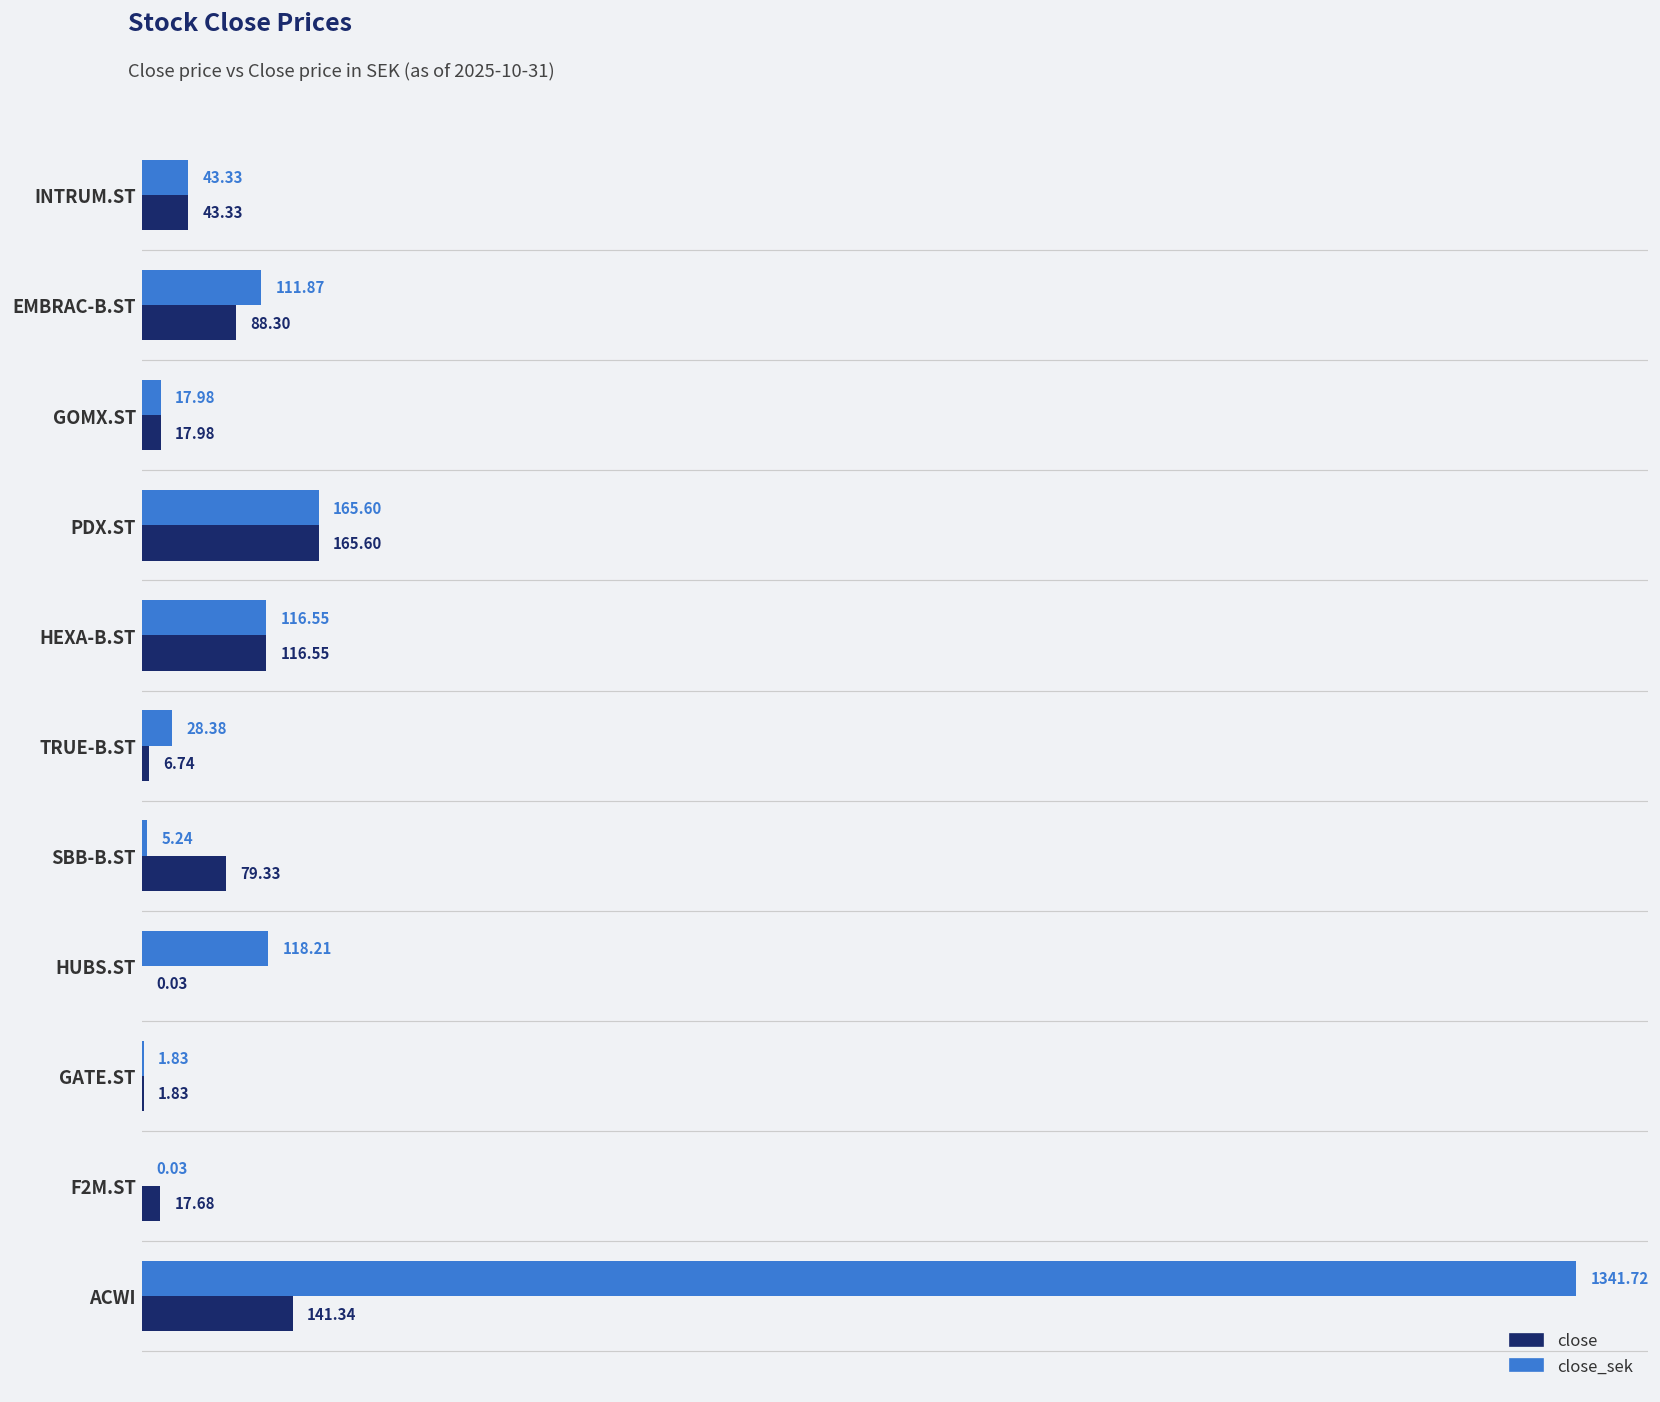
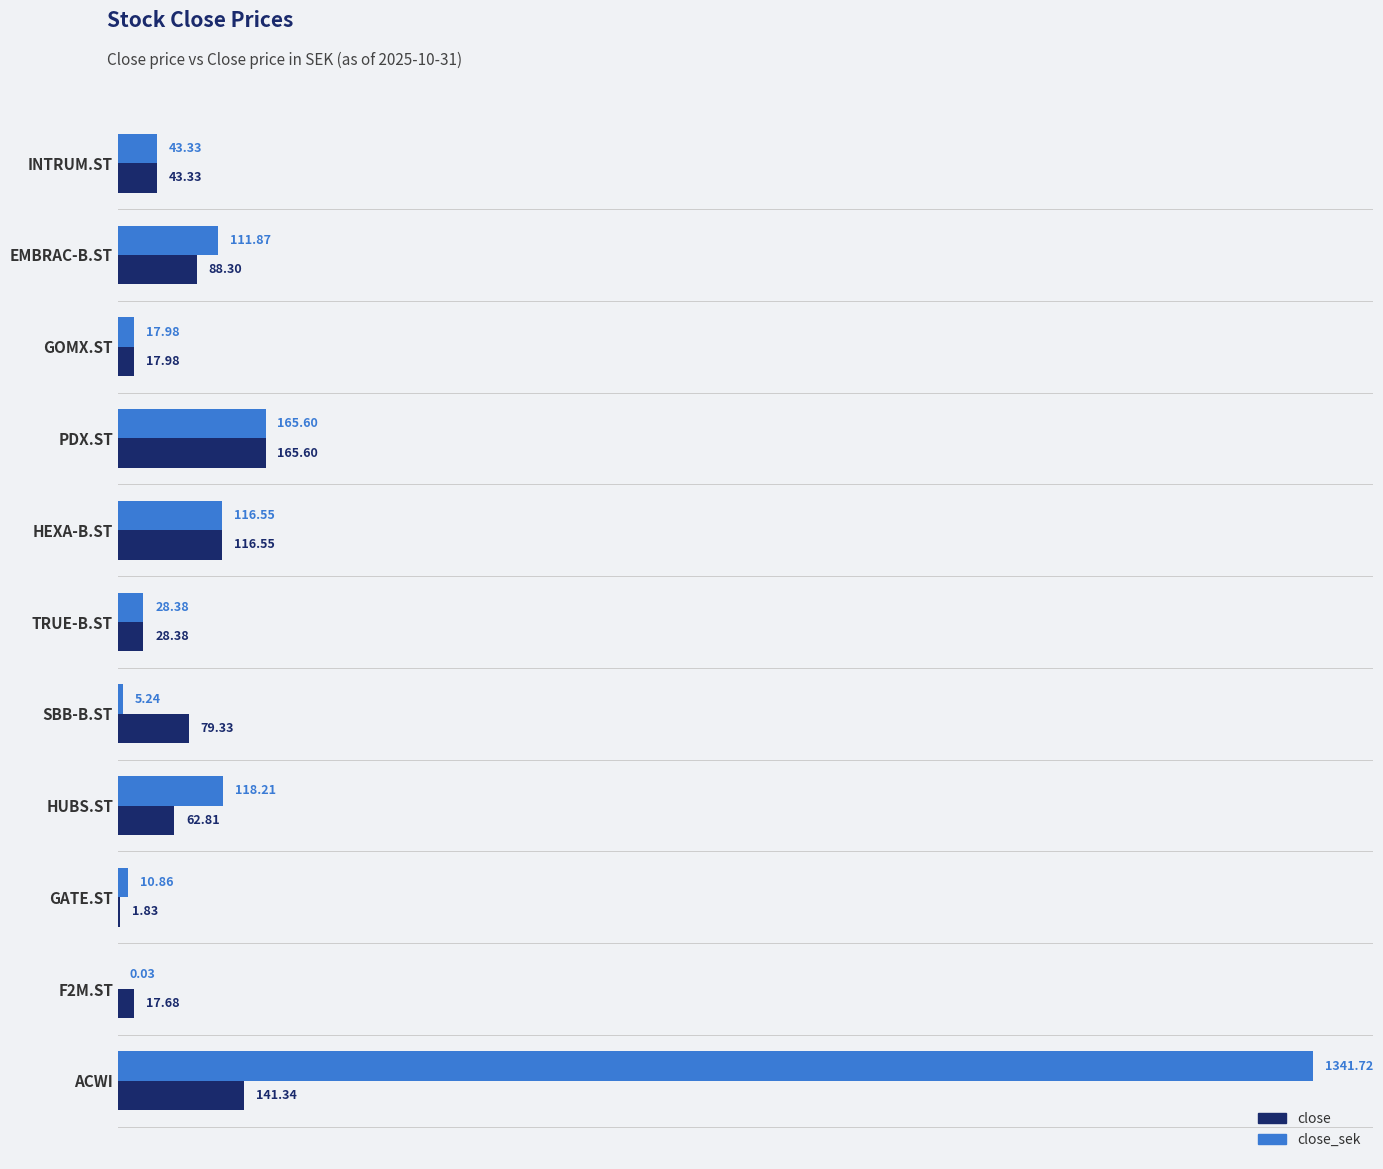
close, TRUE-B.ST: 6.74 -> 28.38
close, HUBS.ST: 0.03 -> 62.81
close_sek, GATE.ST: 1.83 -> 10.86
